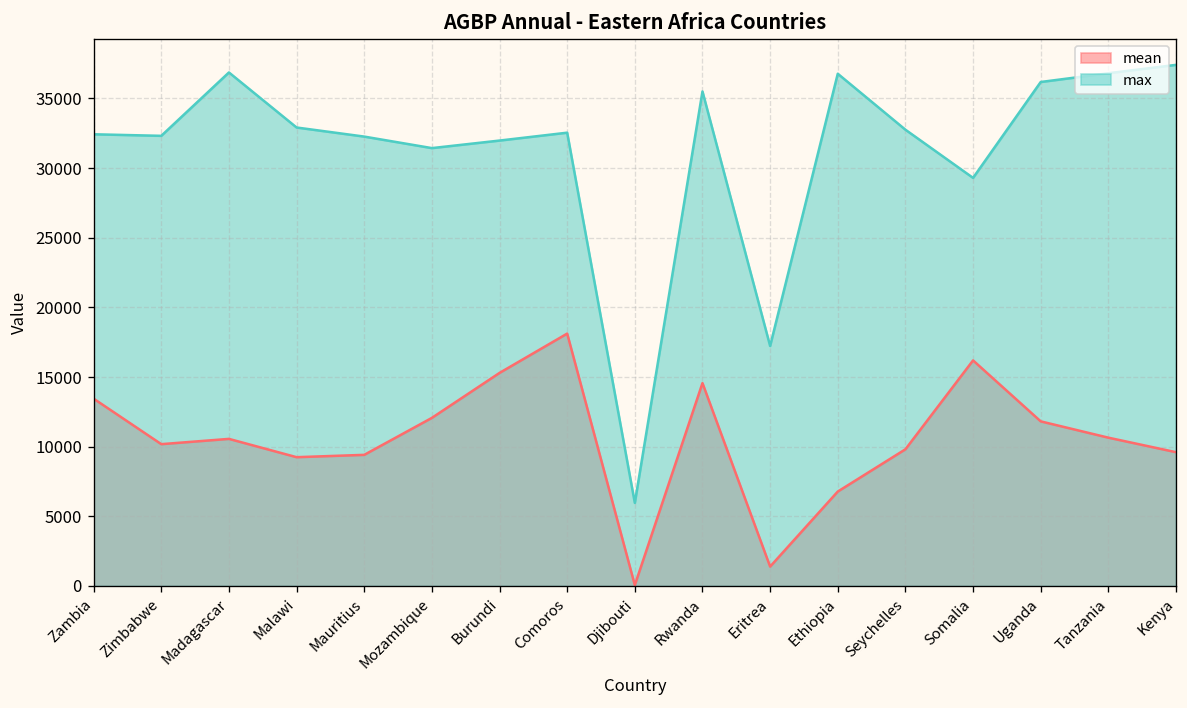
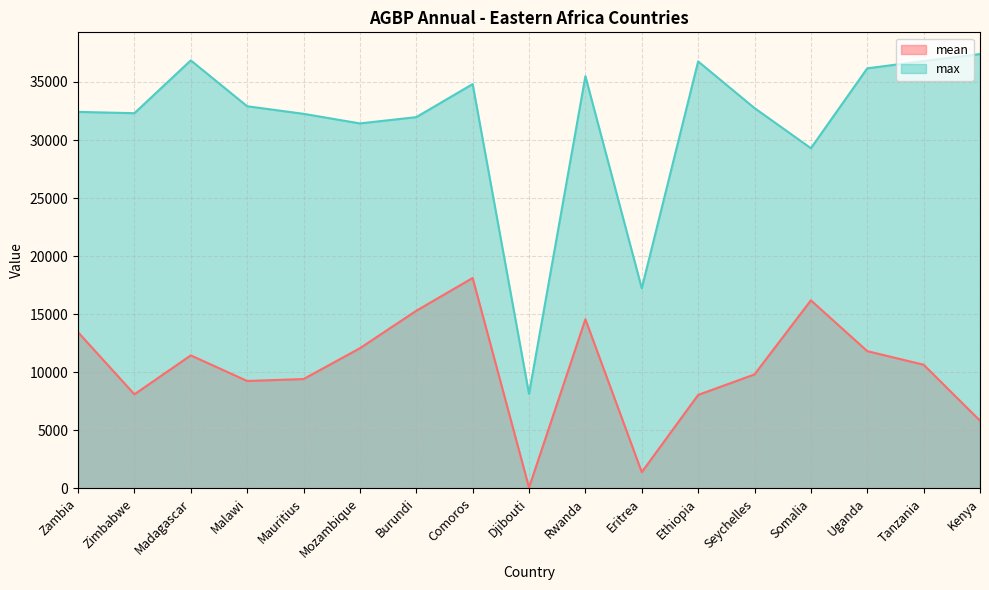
mean, Zimbabwe: 10200 -> 8100
mean, Madagascar: 10600 -> 11500
max, Comoros: 32500 -> 34800
max, Djibouti: 6000 -> 8100
mean, Ethiopia: 6800 -> 8000
mean, Kenya: 9600 -> 5800
